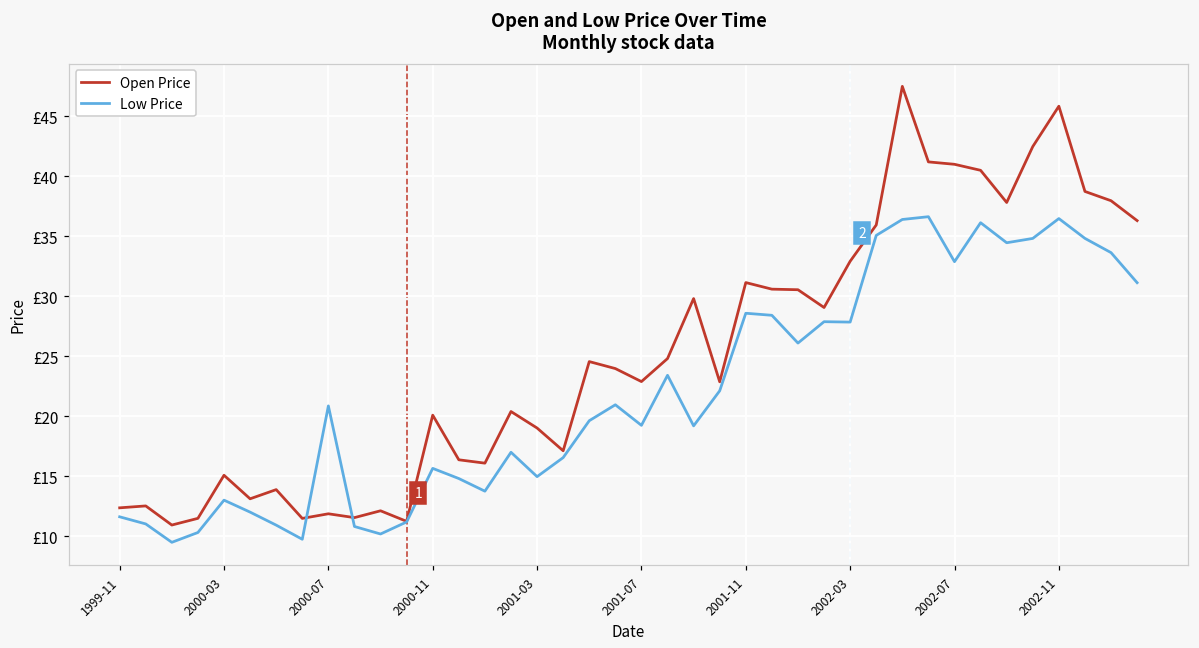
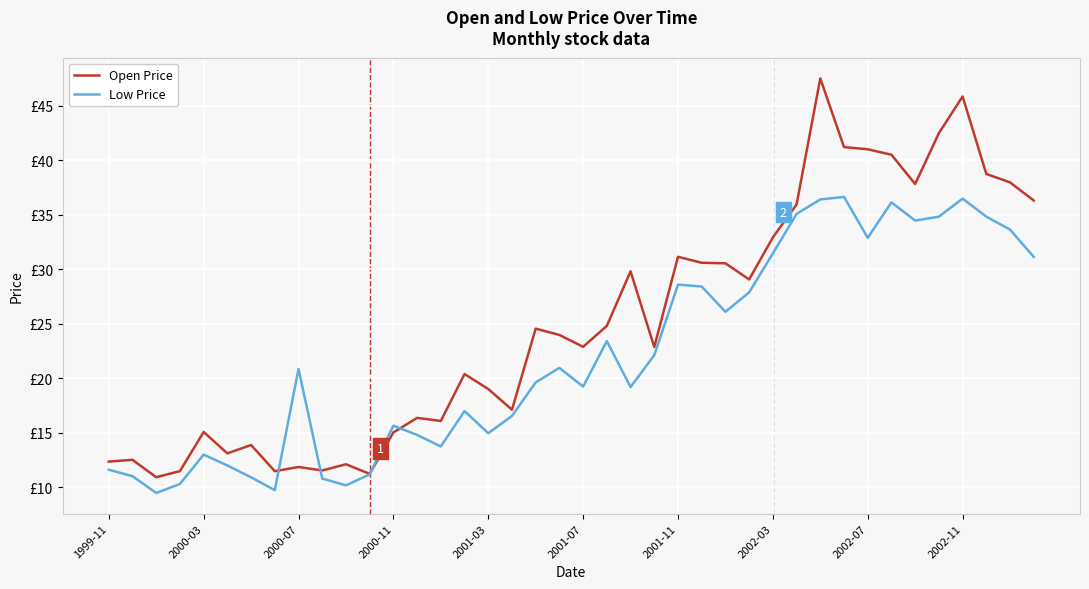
Open Price, 2000-11: £20.1 -> £15.1
Low Price, 2002-03: £27.9 -> £31.5
